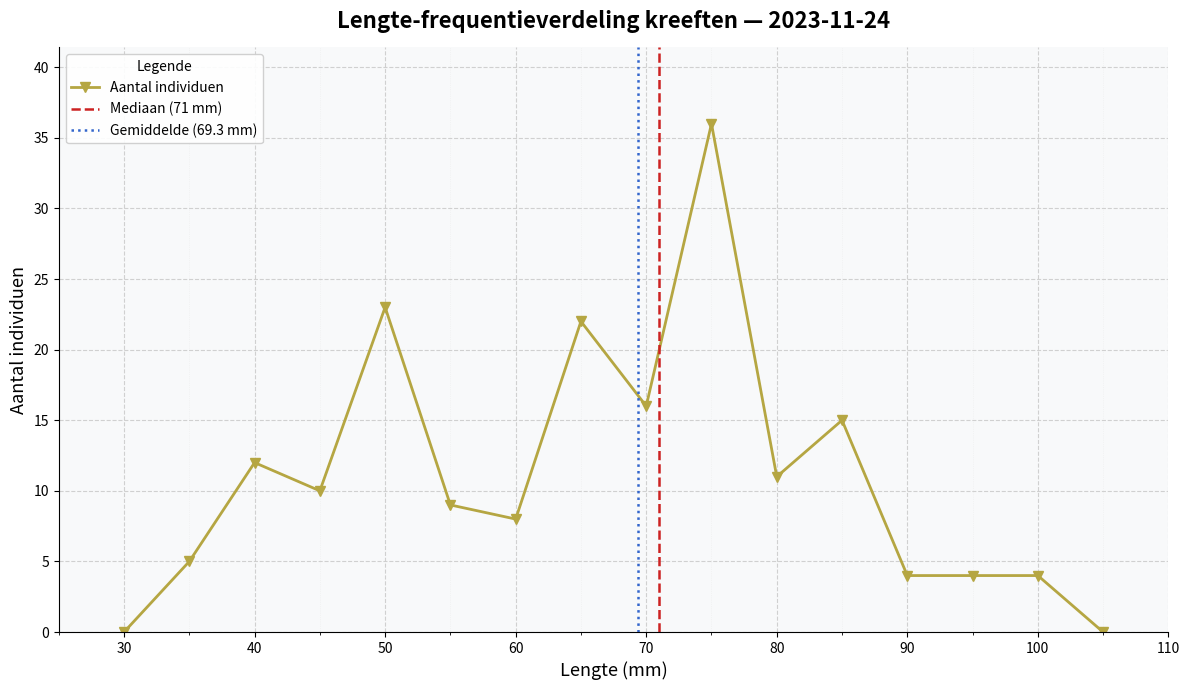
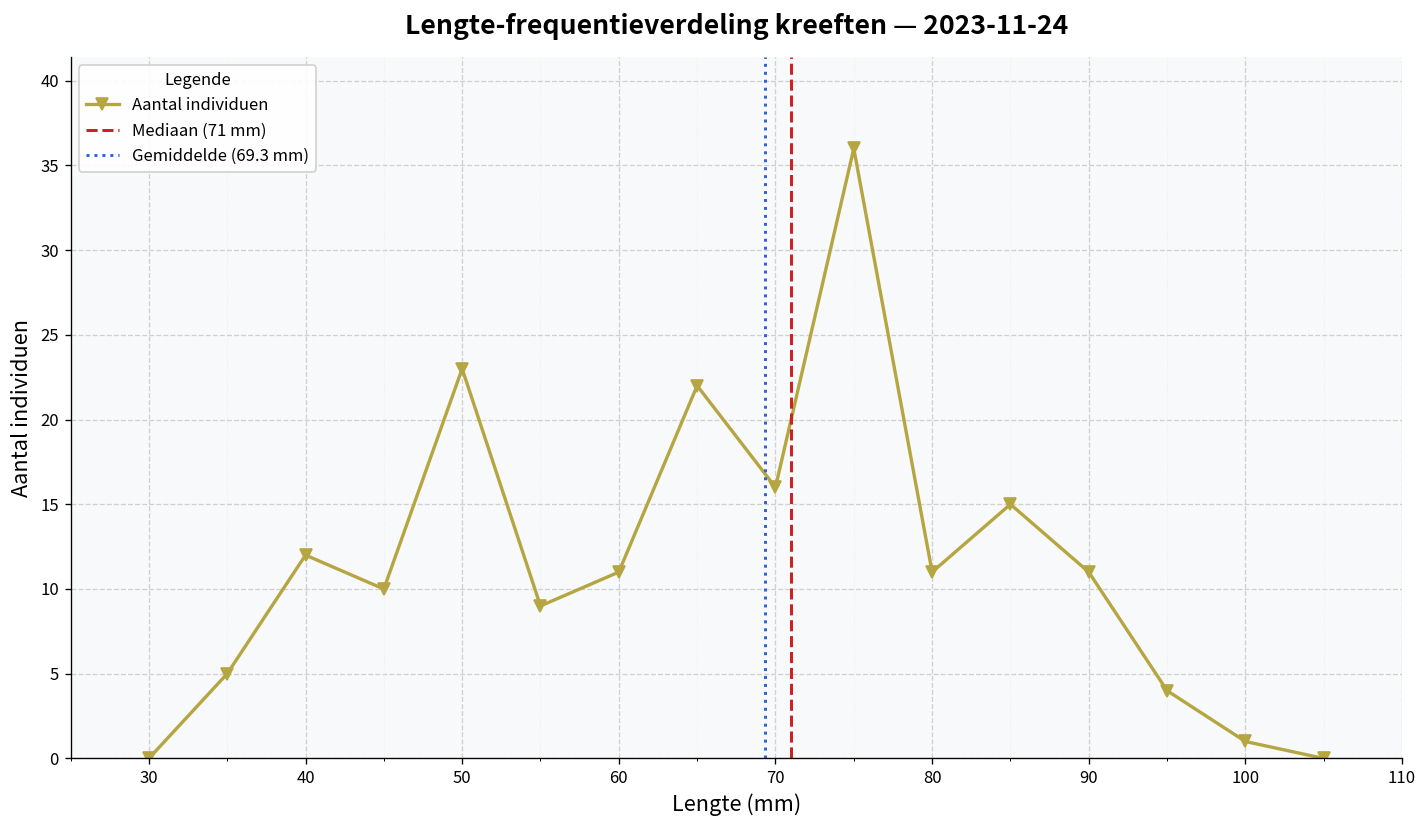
60: 8 -> 11
90: 4 -> 11
100: 4 -> 1
